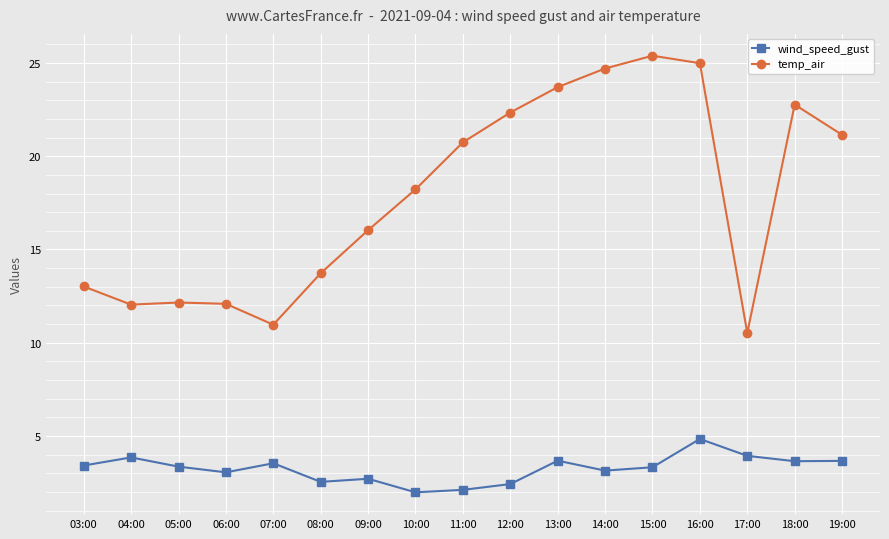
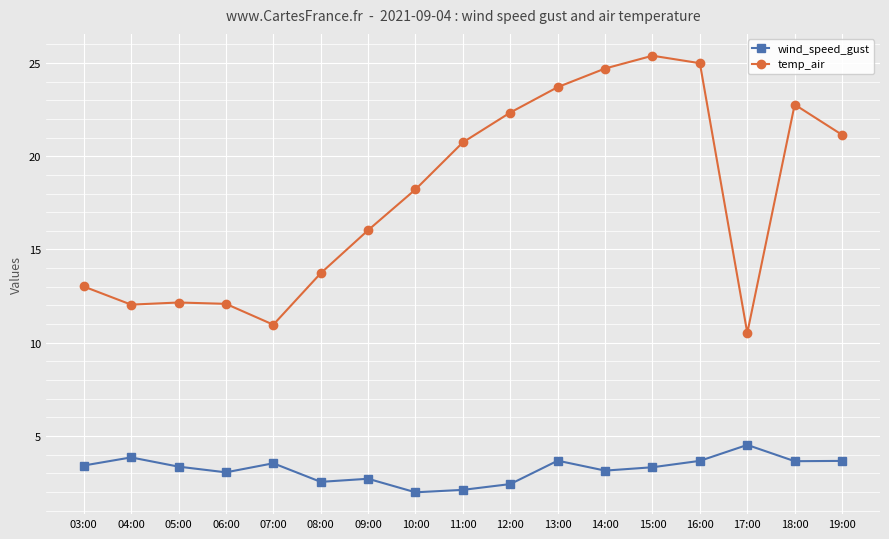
wind_speed_gust, 16:00: 4.8 -> 3.7
wind_speed_gust, 17:00: 3.9 -> 4.5
